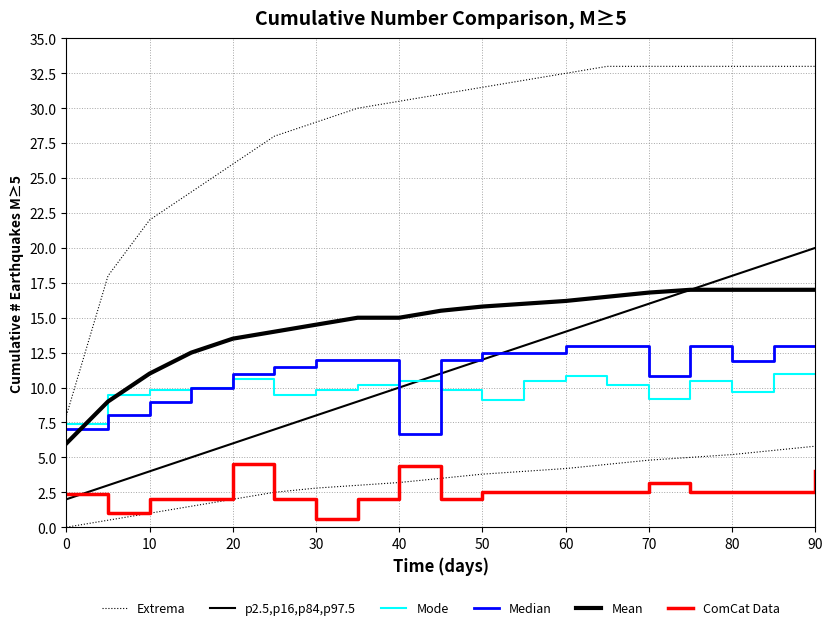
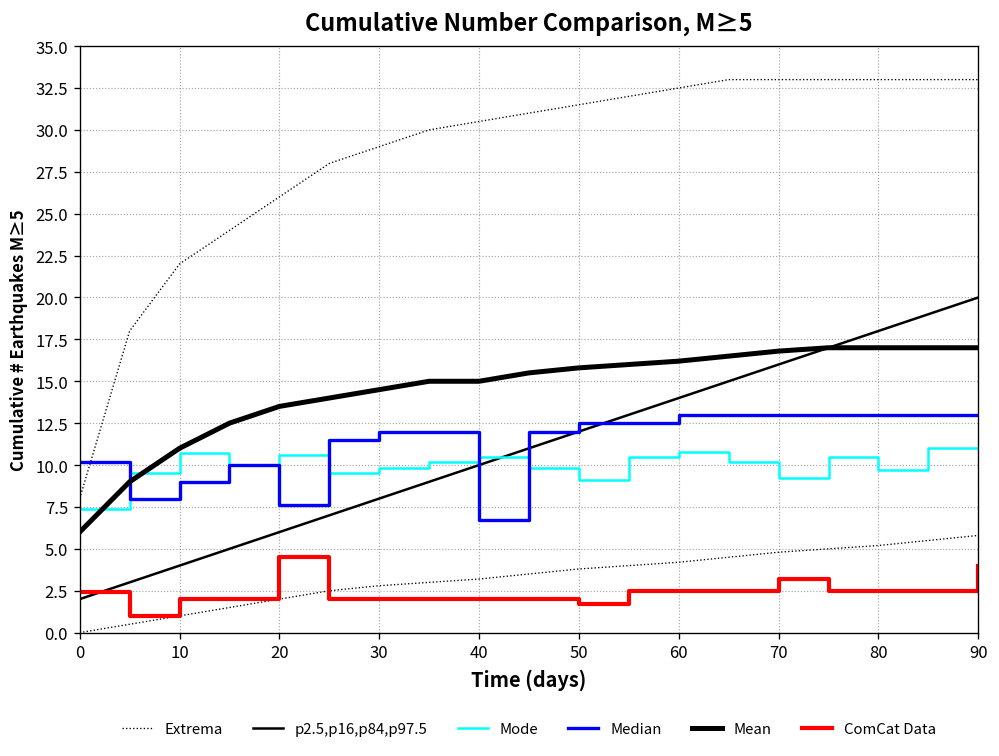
Median, 0: 7.0 -> 10.2
Mode, 10: 9.8 -> 10.7
Median, 20: 11.0 -> 7.6
ComCat Data, 30: 0.6 -> 2.0
ComCat Data, 40: 4.4 -> 2.0
ComCat Data, 50: 2.5 -> 1.7
Median, 70: 10.8 -> 13.0
Median, 80: 11.9 -> 13.0
